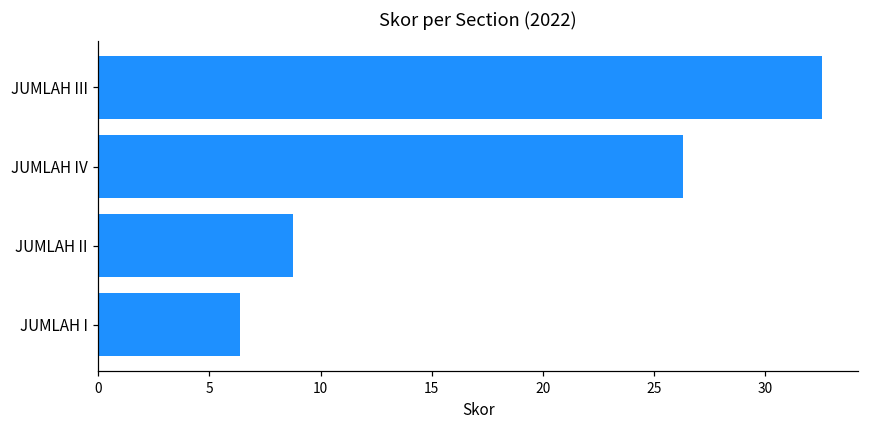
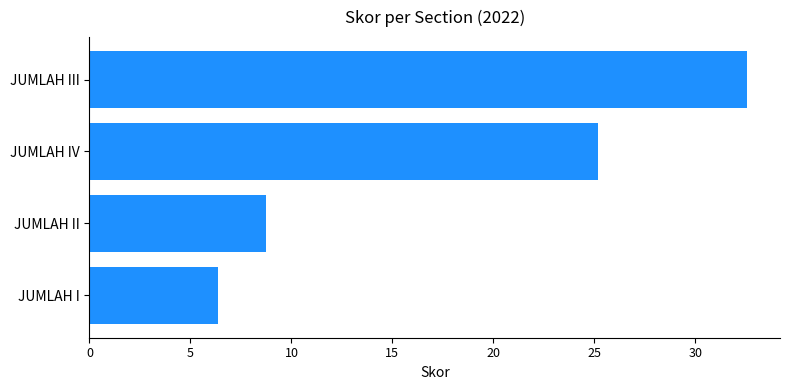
JUMLAH IV: 26.3 -> 25.2
